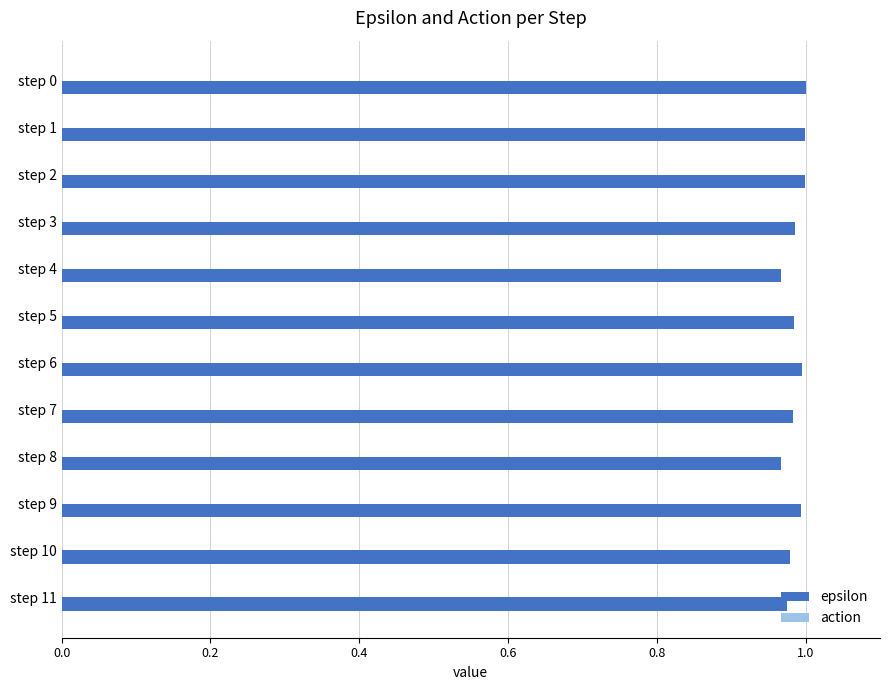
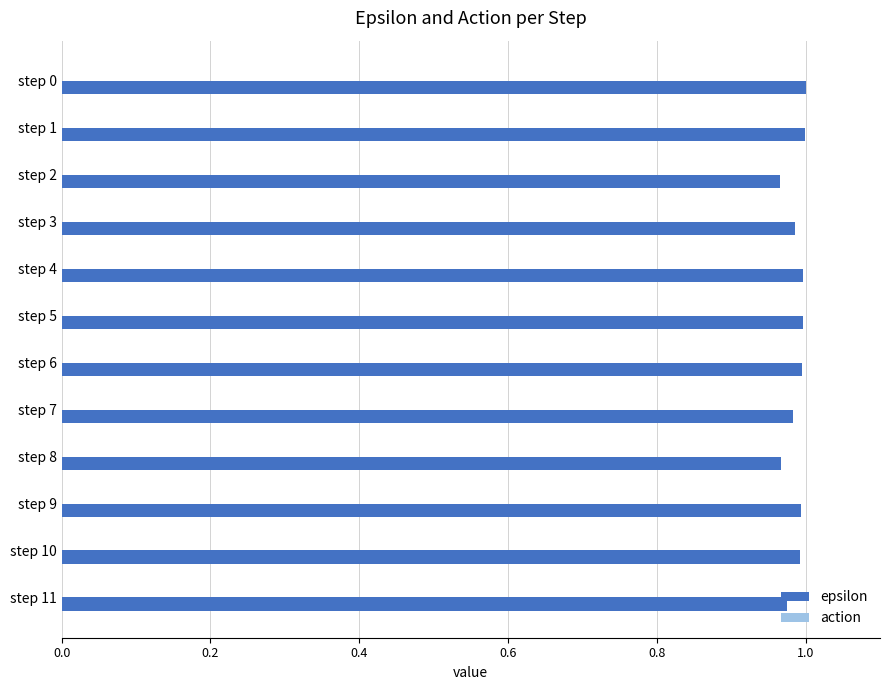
epsilon, step 2: 1.00 -> 0.97
epsilon, step 4: 0.97 -> 1.00
epsilon, step 5: 0.98 -> 1.00
epsilon, step 10: 0.98 -> 0.99
